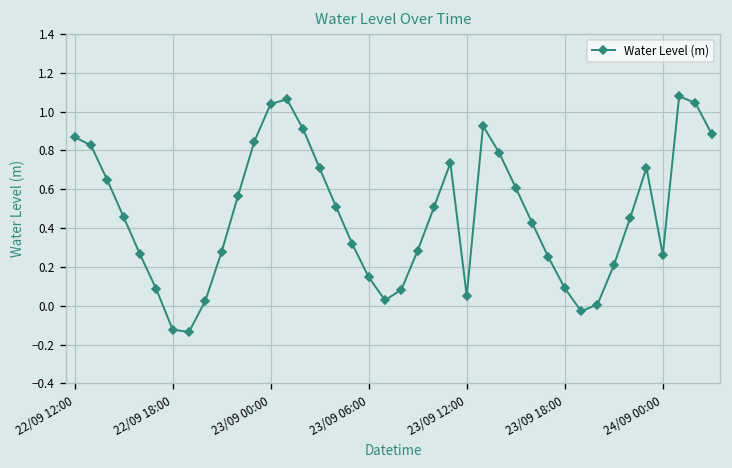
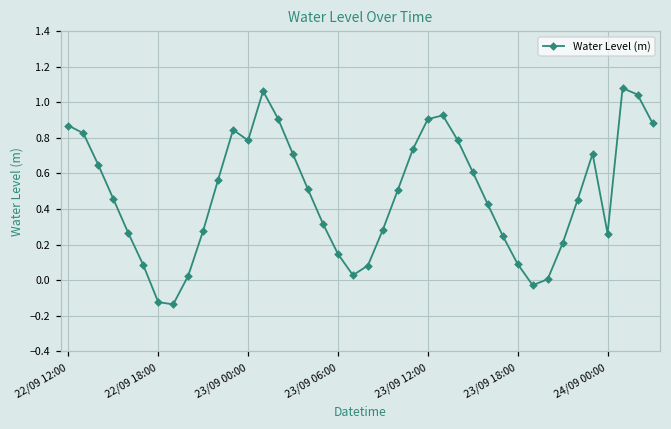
23/09 00:00: 1.04 -> 0.79
23/09 12:00: 0.05 -> 0.91
